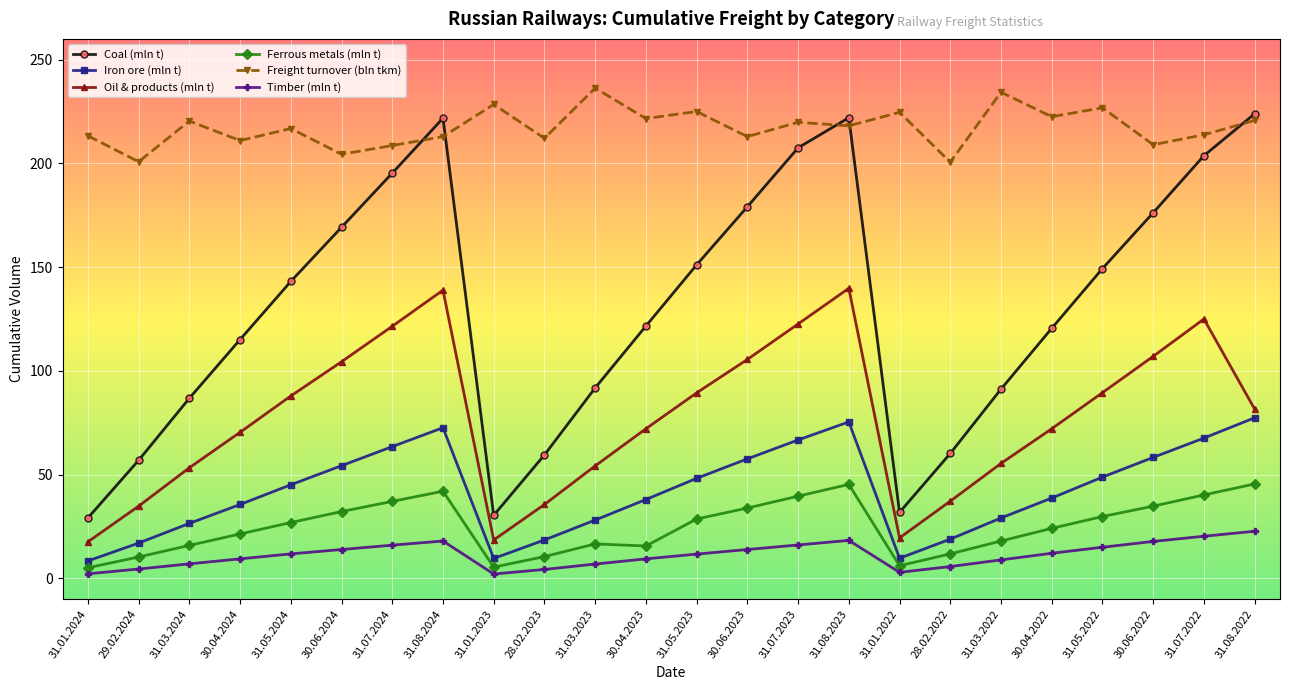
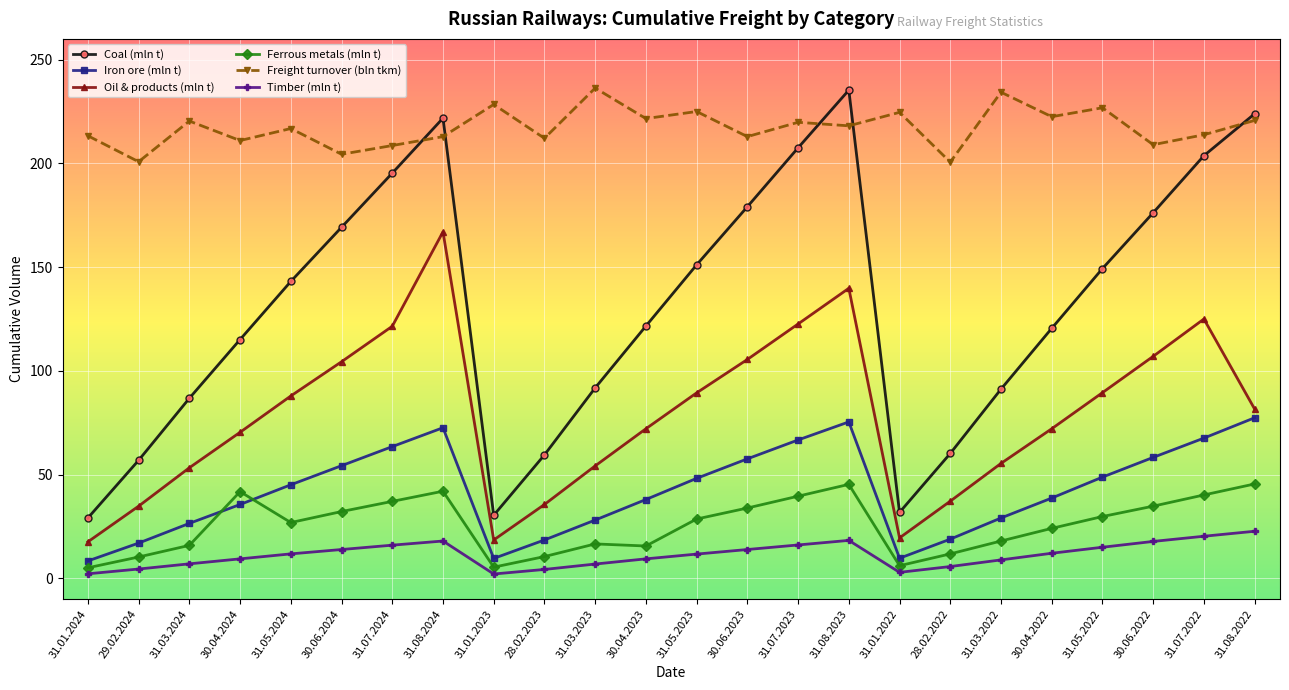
Ferrous metals (mln t), 30.04.2024: 21 -> 42
Oil & products (mln t), 31.08.2024: 139 -> 167
Coal (mln t), 31.08.2023: 222 -> 235
